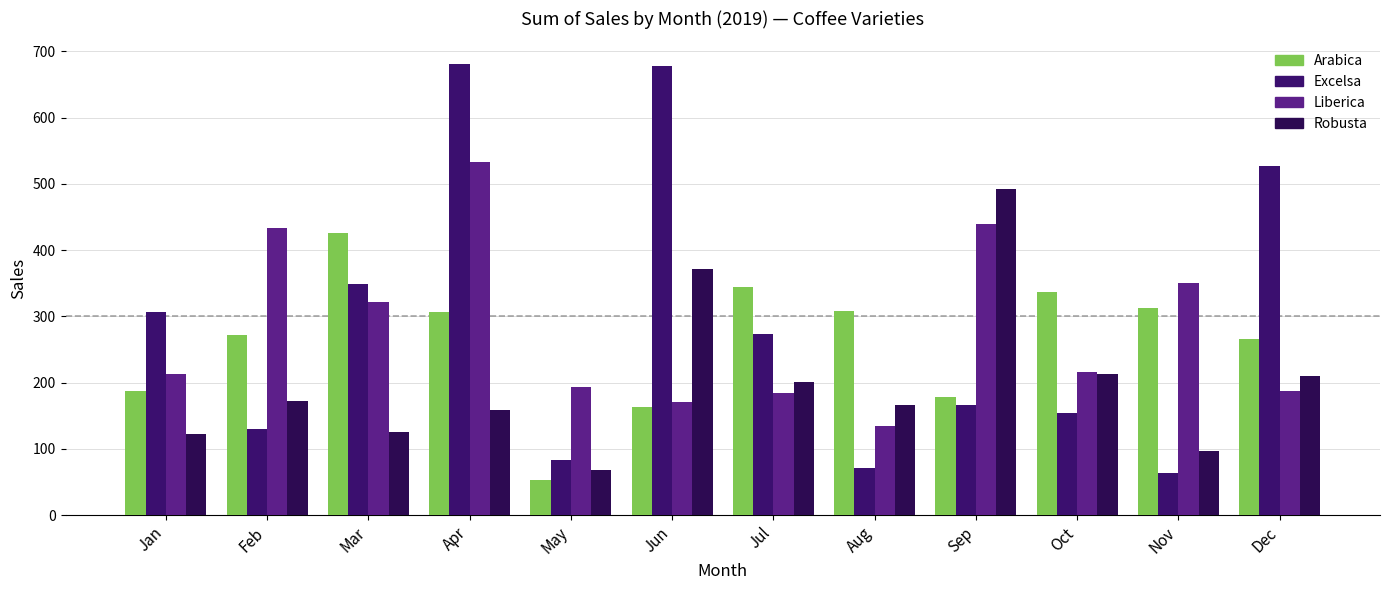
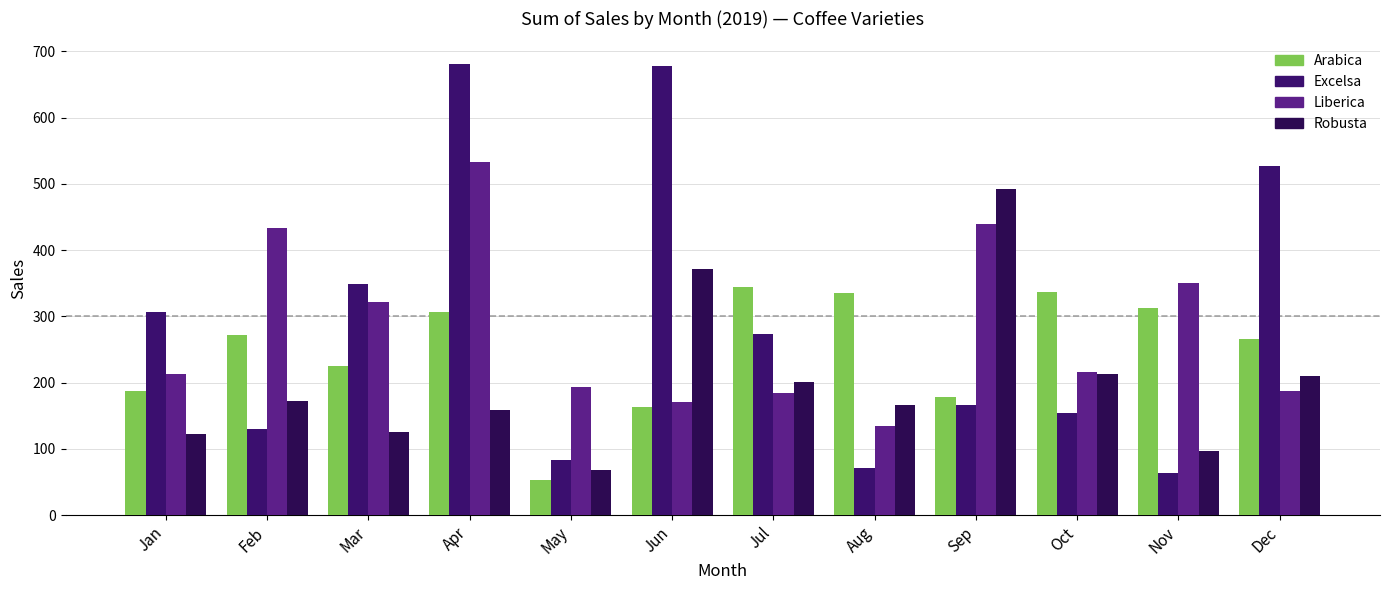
Arabica, Mar: 430 -> 220
Arabica, Aug: 310 -> 330
